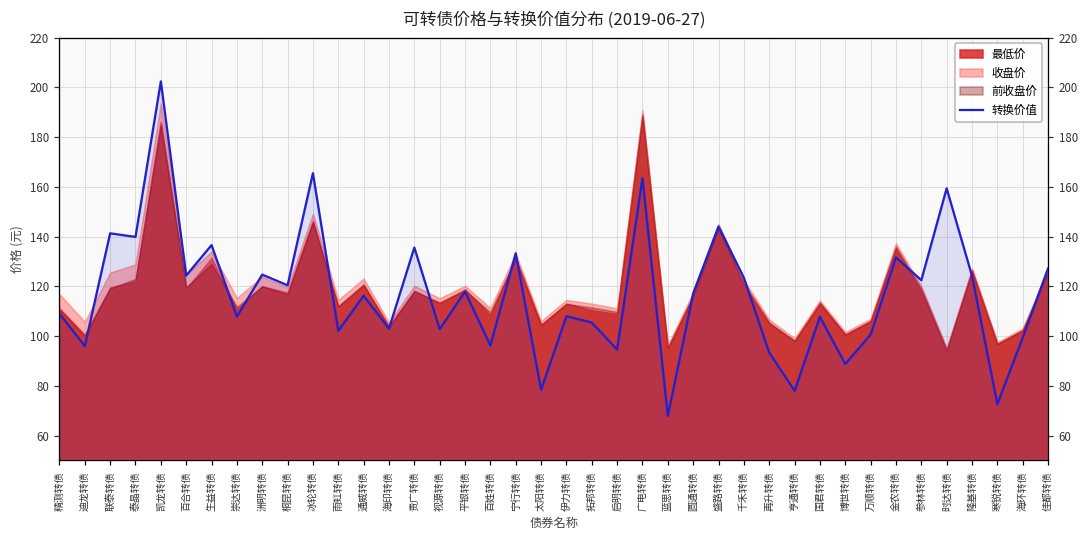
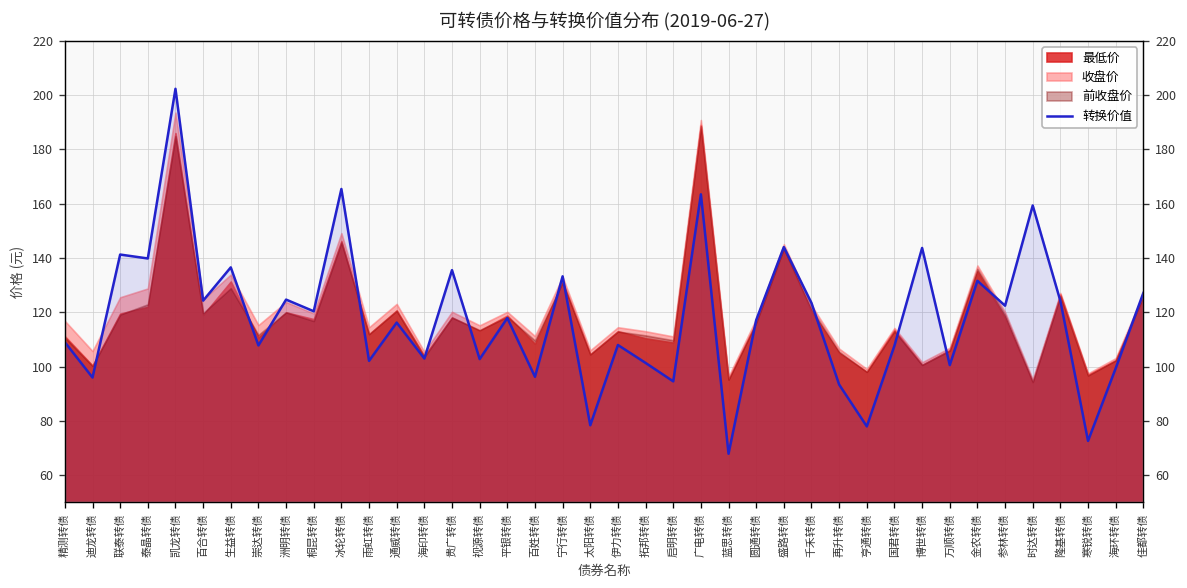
转换价值, 拓邦转债: 105 -> 101
转换价值, 博世转债: 89 -> 144
